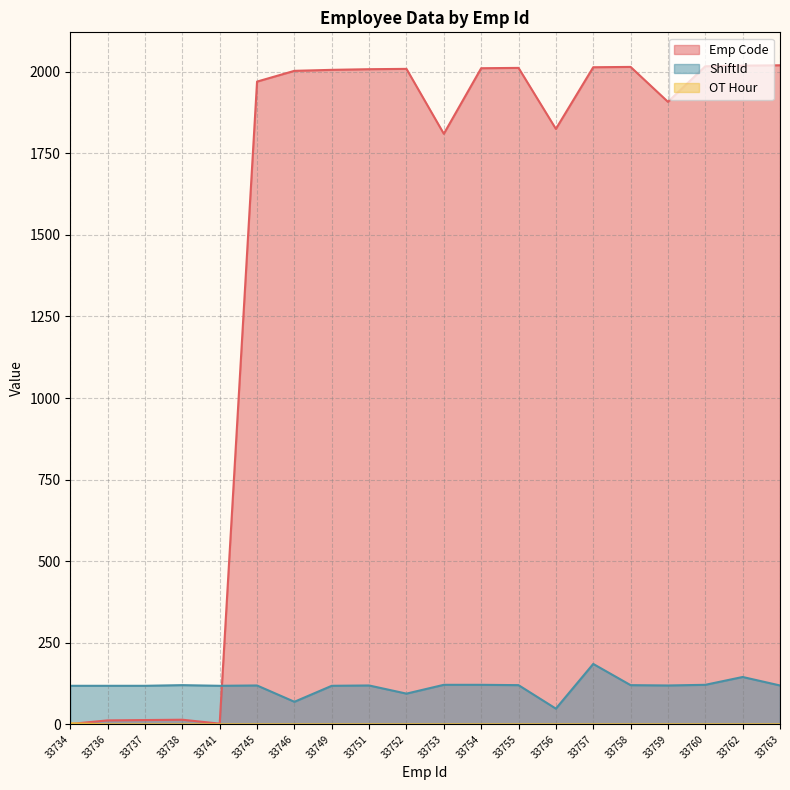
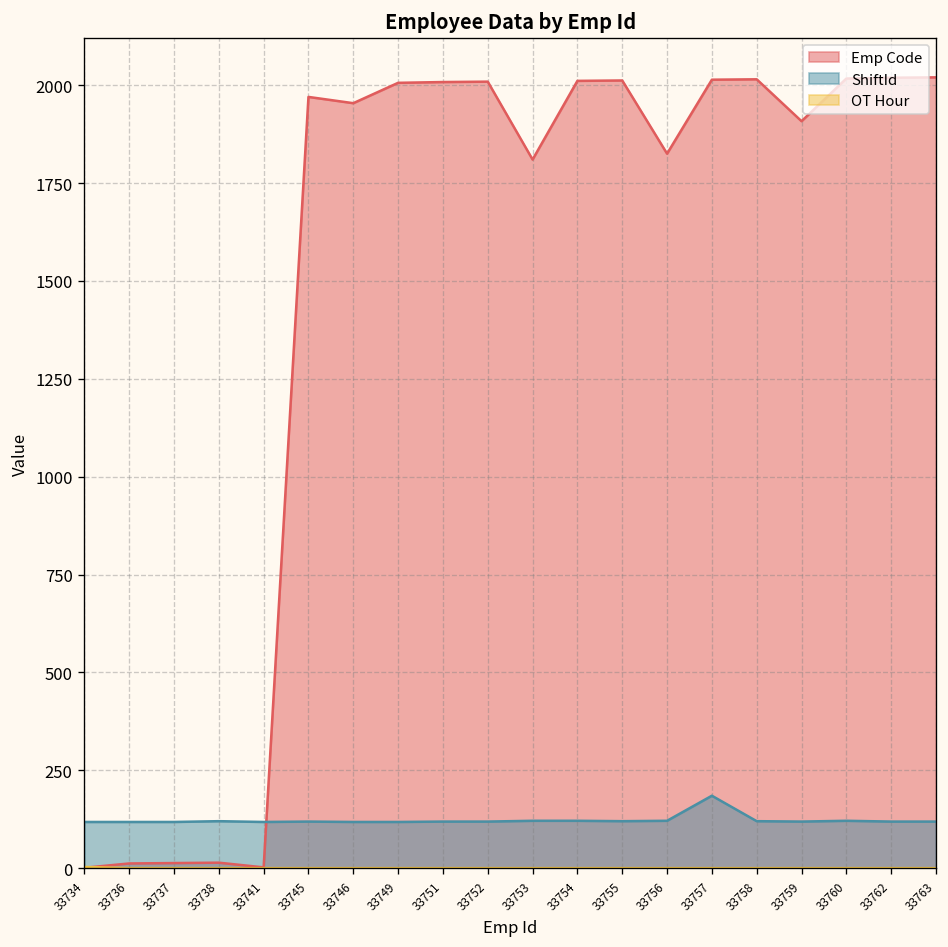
Emp Code, 33746: 2000 -> 1950
ShiftId, 33746: 70 -> 120
ShiftId, 33752: 90 -> 120
ShiftId, 33756: 50 -> 120
ShiftId, 33762: 150 -> 120
